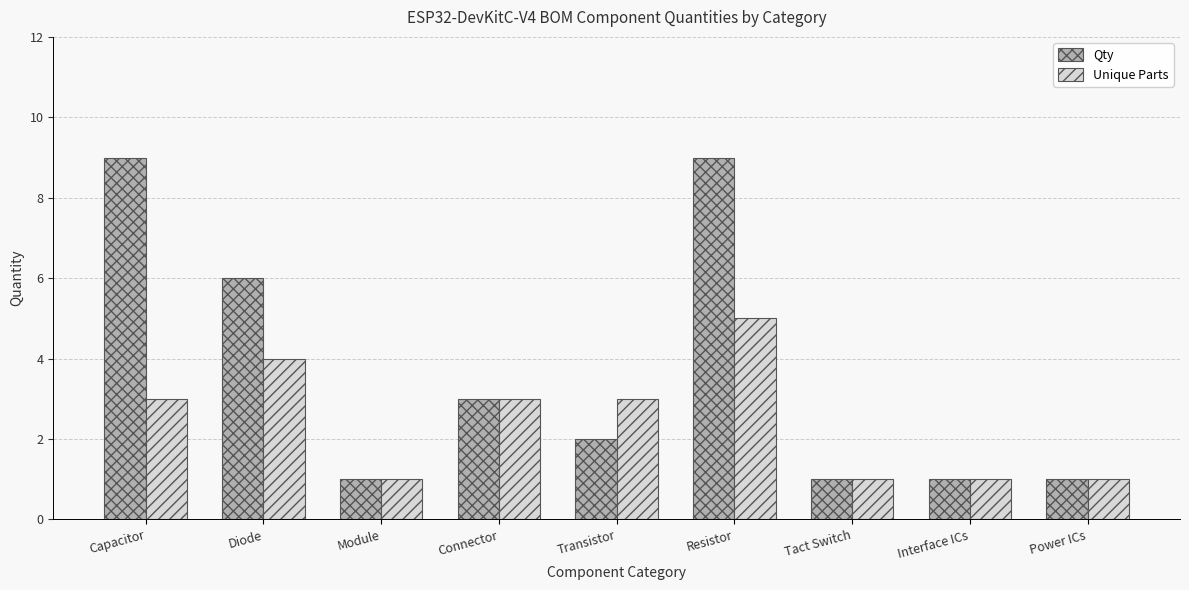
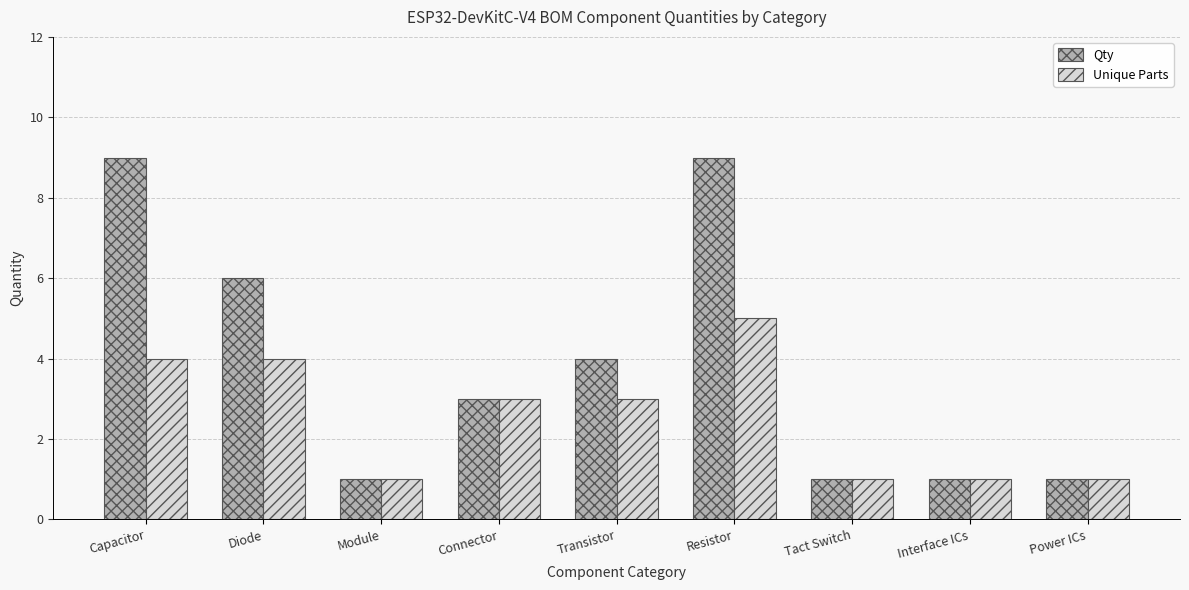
Unique Parts, Capacitor: 3 -> 4
Qty, Transistor: 2 -> 4
